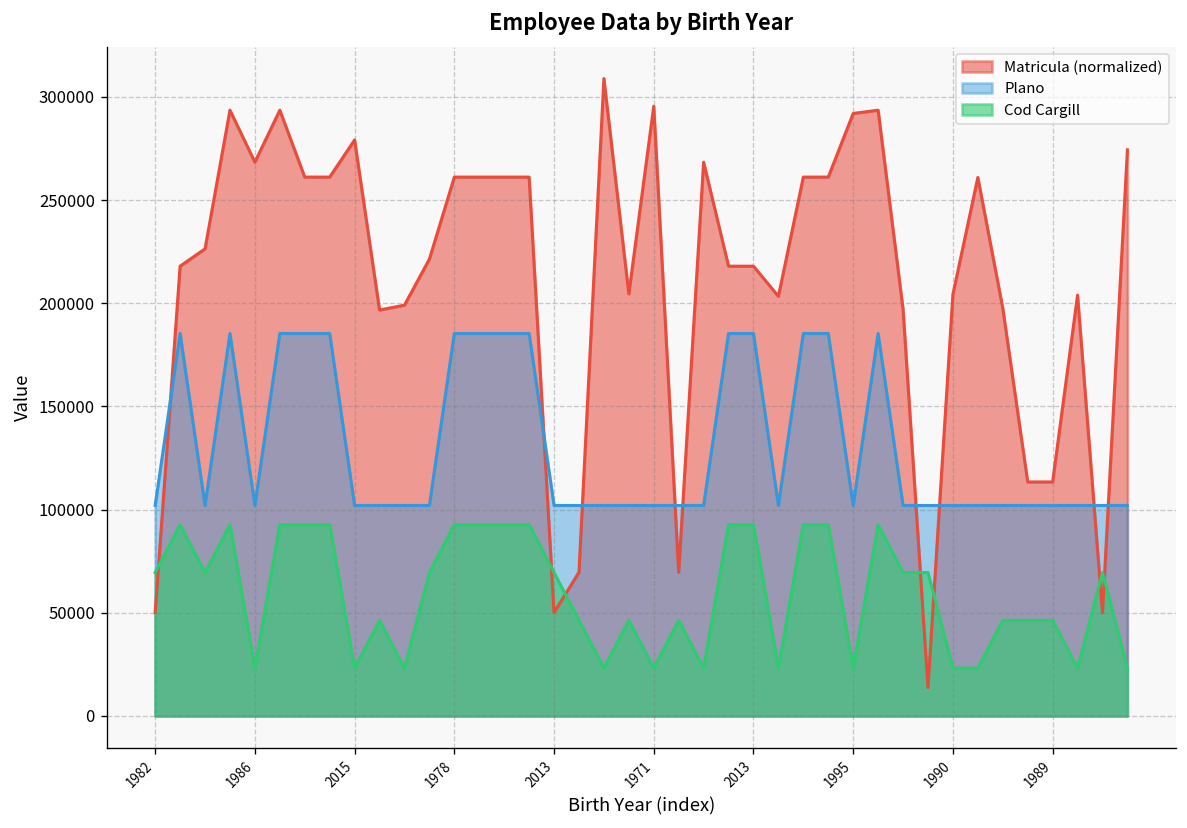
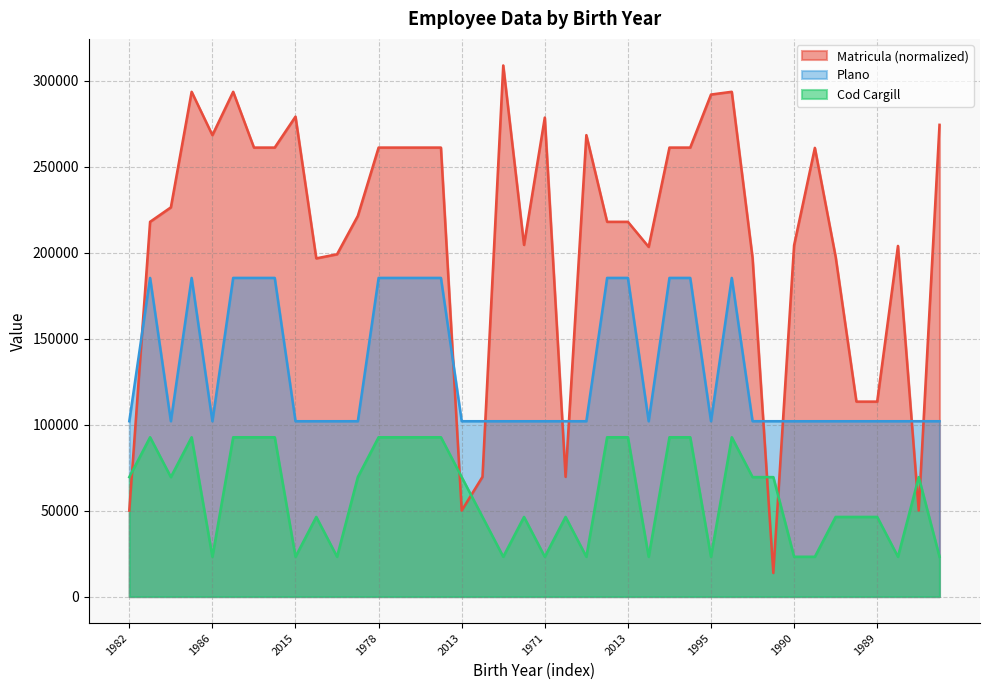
Matricula (normalized), 1971: 296000 -> 279000
